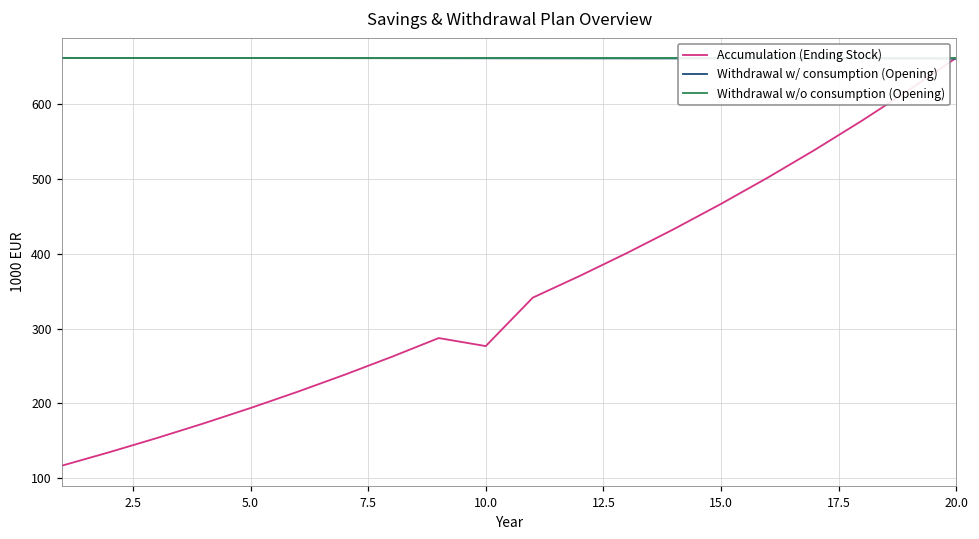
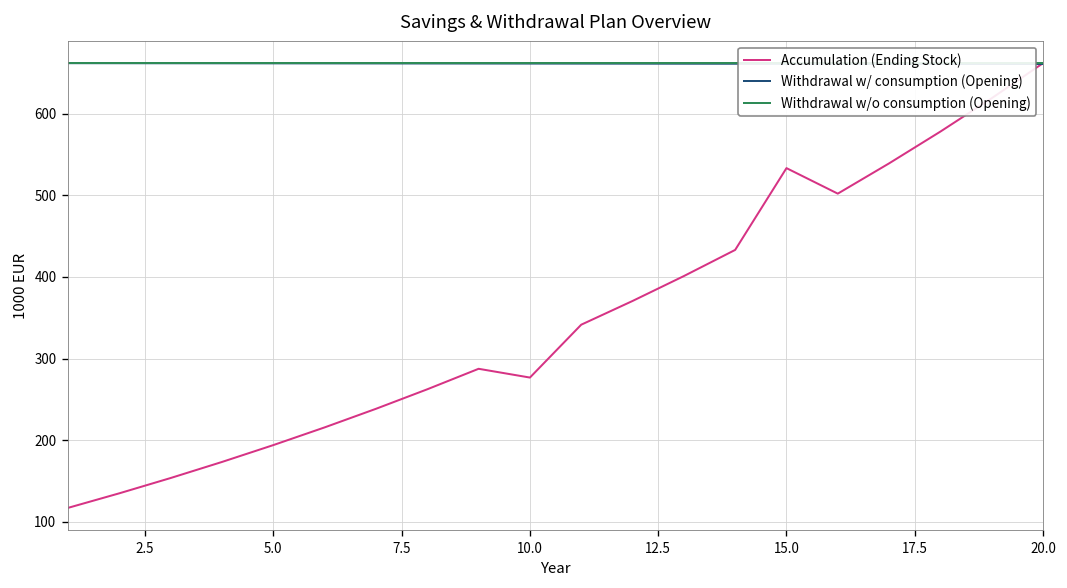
Accumulation (Ending Stock), 15.0: 470 -> 530
